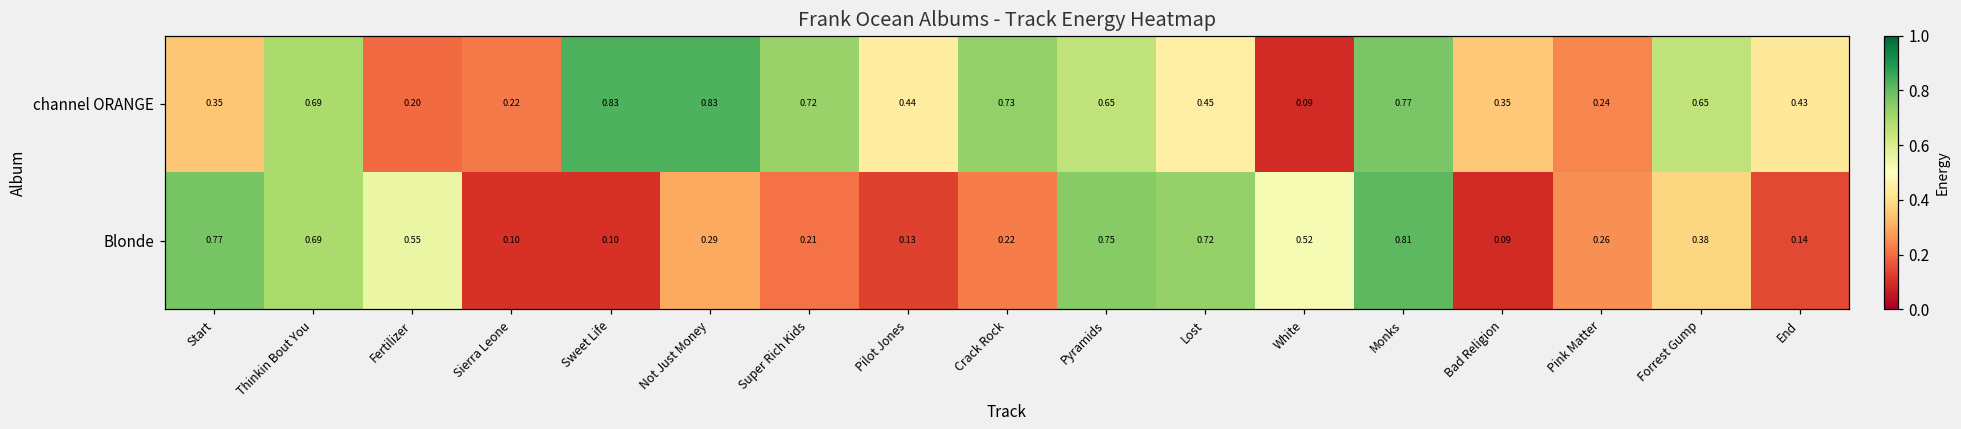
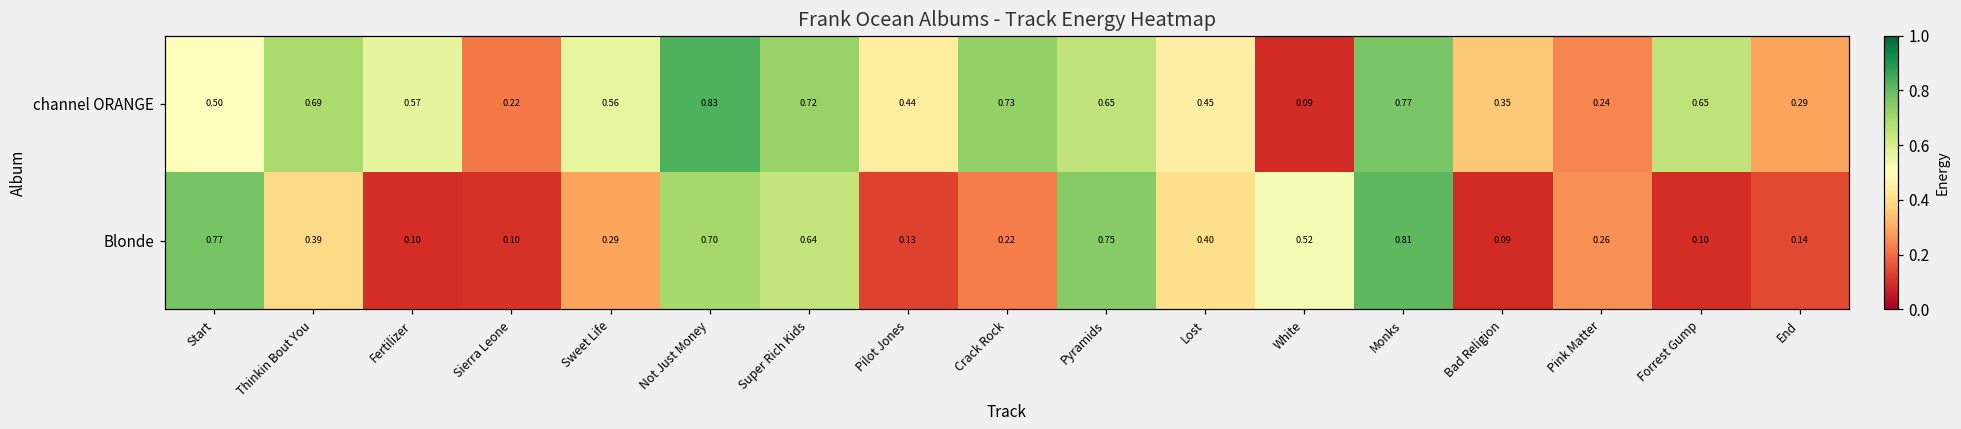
channel ORANGE, Start: 0.35 -> 0.50
channel ORANGE, Fertilizer: 0.20 -> 0.57
channel ORANGE, Sweet Life: 0.83 -> 0.56
channel ORANGE, End: 0.43 -> 0.29
Blonde, Thinkin Bout You: 0.69 -> 0.39
Blonde, Fertilizer: 0.55 -> 0.10
Blonde, Sweet Life: 0.10 -> 0.29
Blonde, Not Just Money: 0.29 -> 0.70
Blonde, Super Rich Kids: 0.21 -> 0.64
Blonde, Lost: 0.72 -> 0.40
Blonde, Forrest Gump: 0.38 -> 0.10
